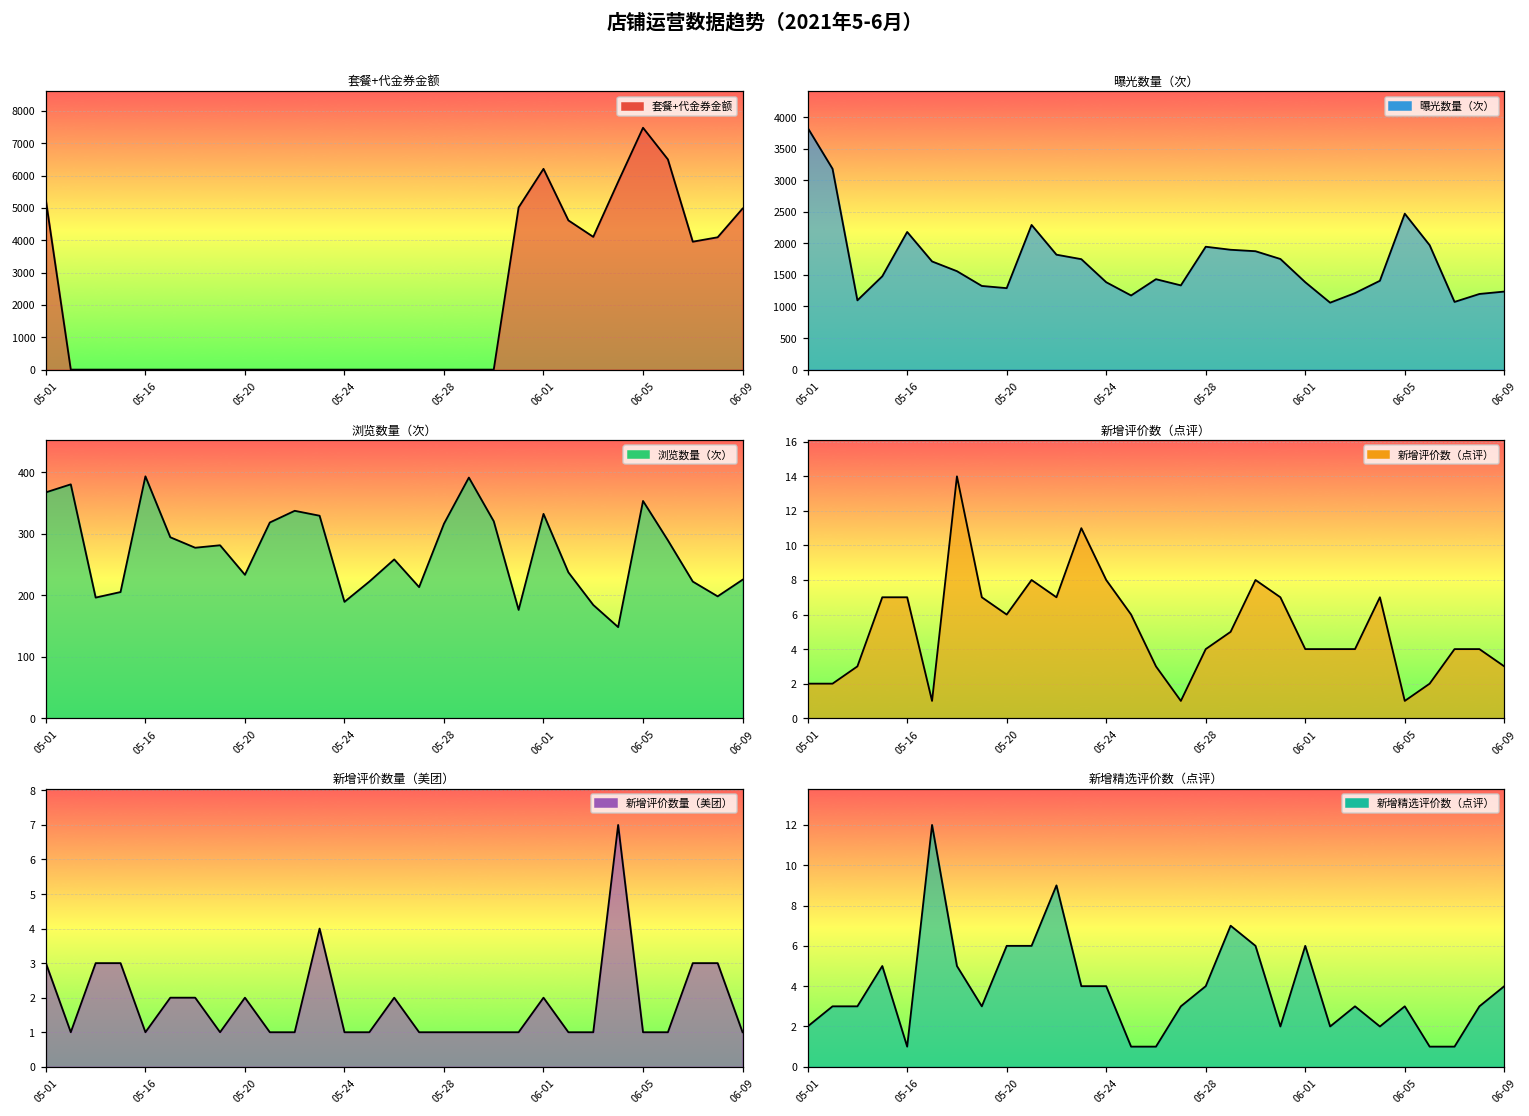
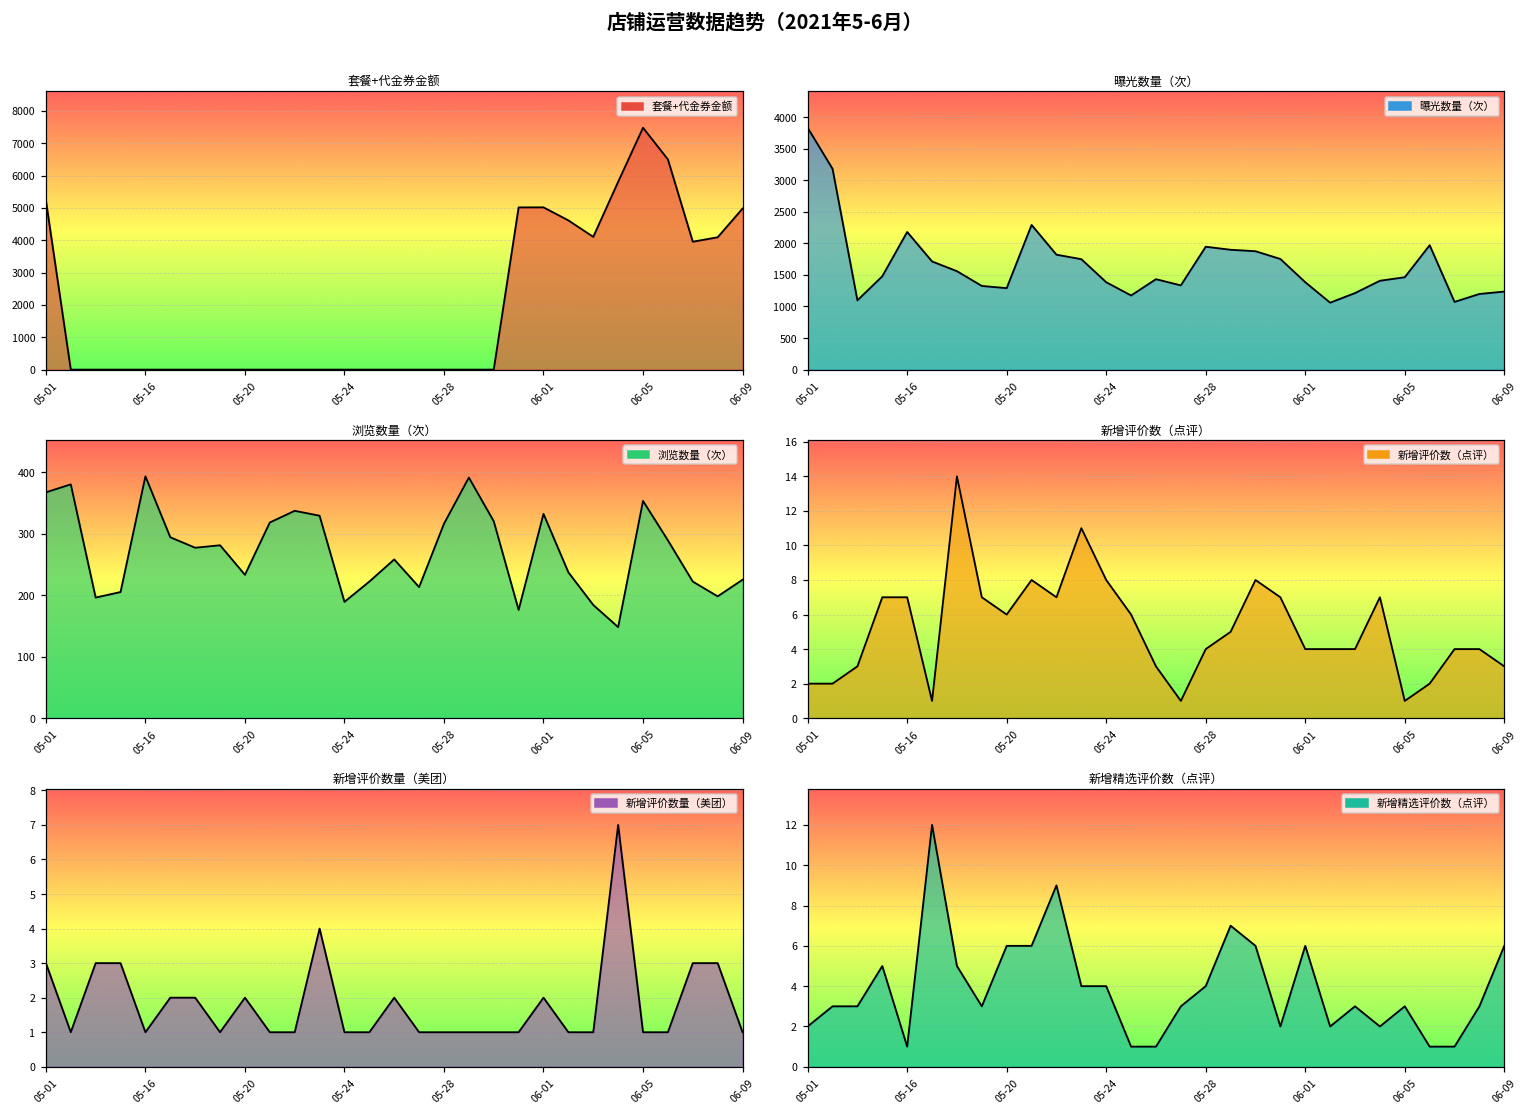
套餐+代金券金额, 06-01: 6200 -> 5000
曝光数量（次）, 06-05: 2500 -> 1500
新增精选评价数（点评）, 06-09: 4 -> 6
